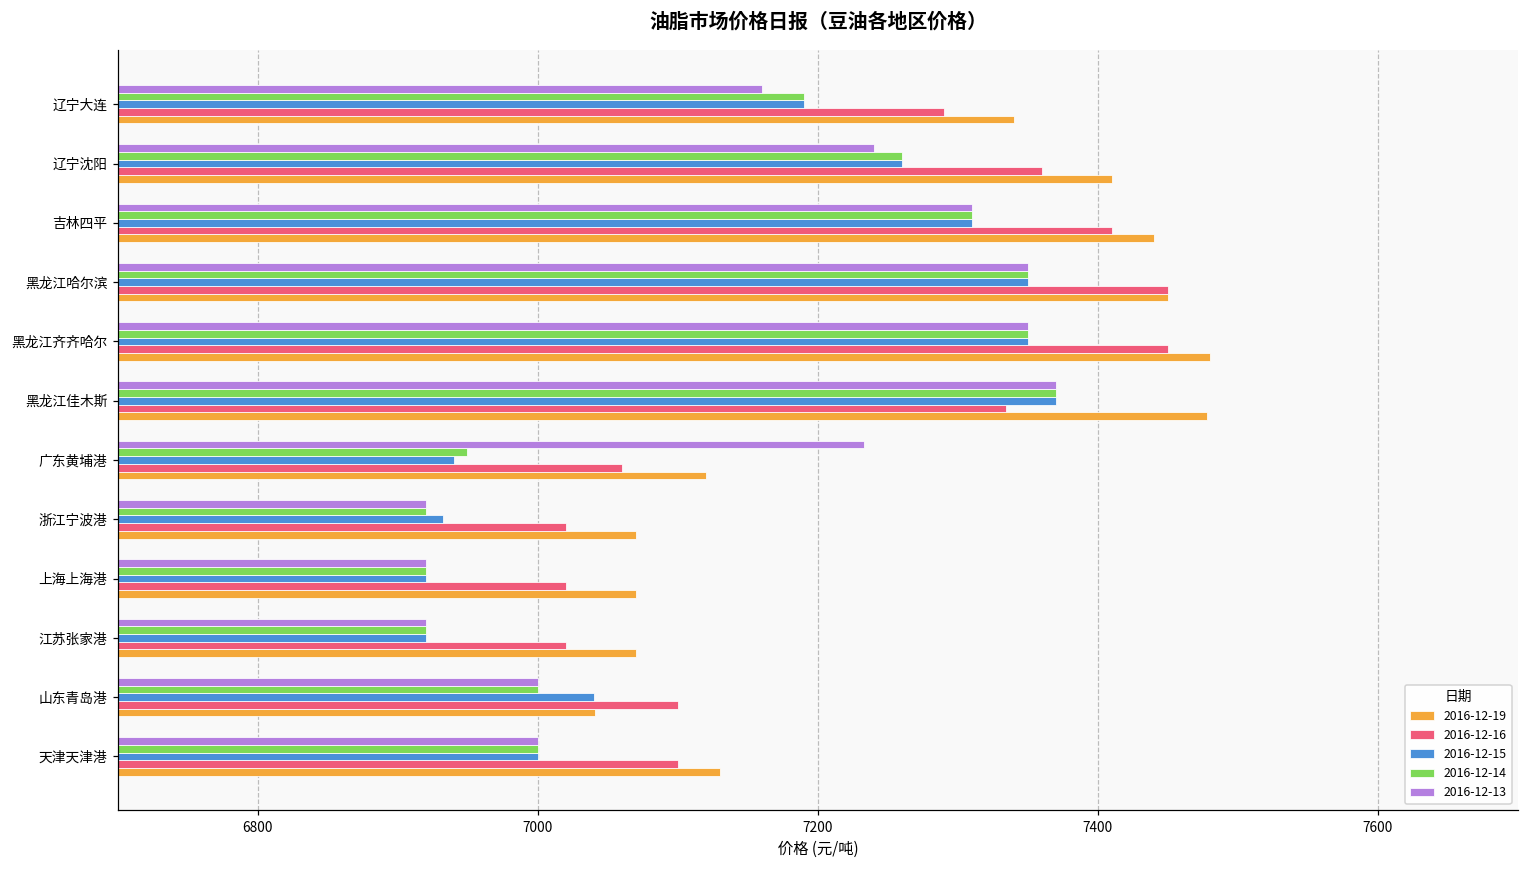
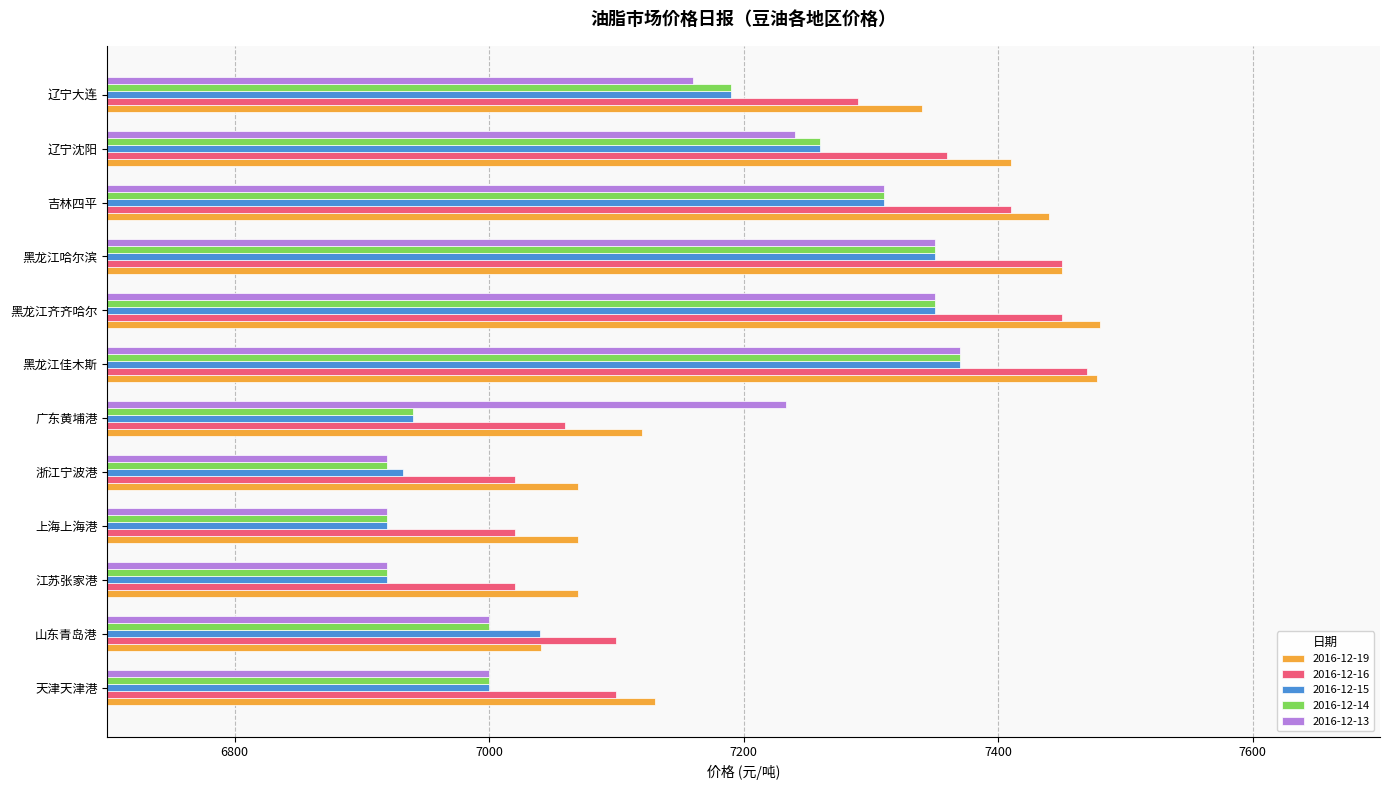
2016-12-16, 黑龙江佳木斯: 7334 -> 7470
2016-12-14, 广东黄埔港: 6949 -> 6940
